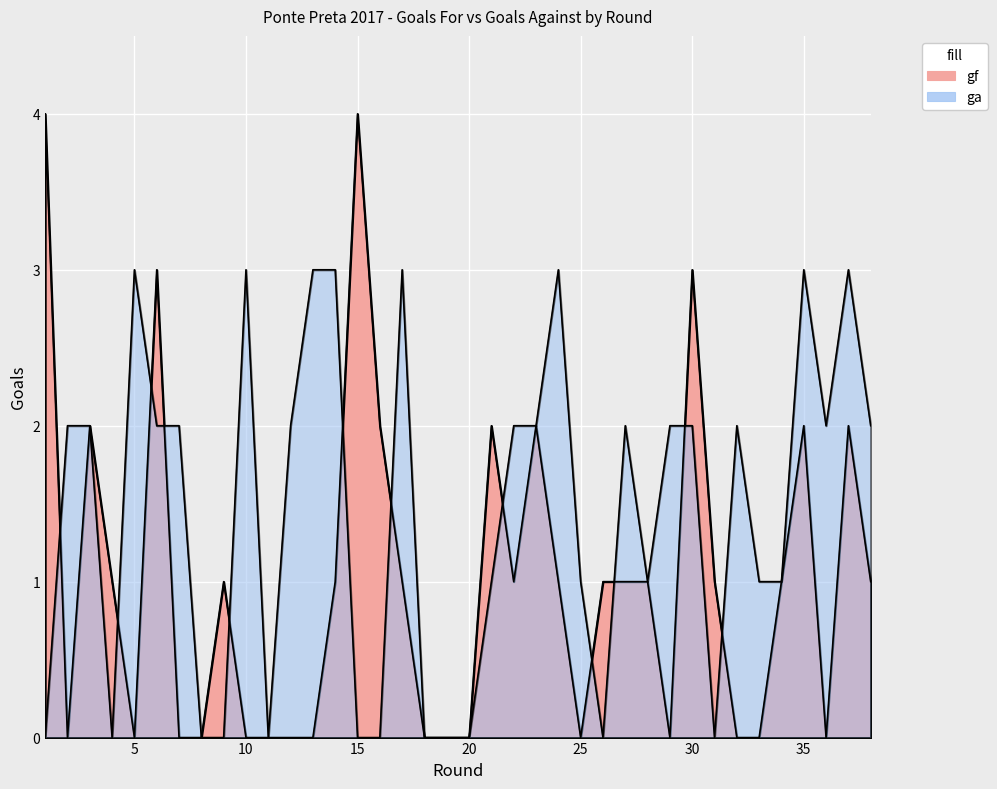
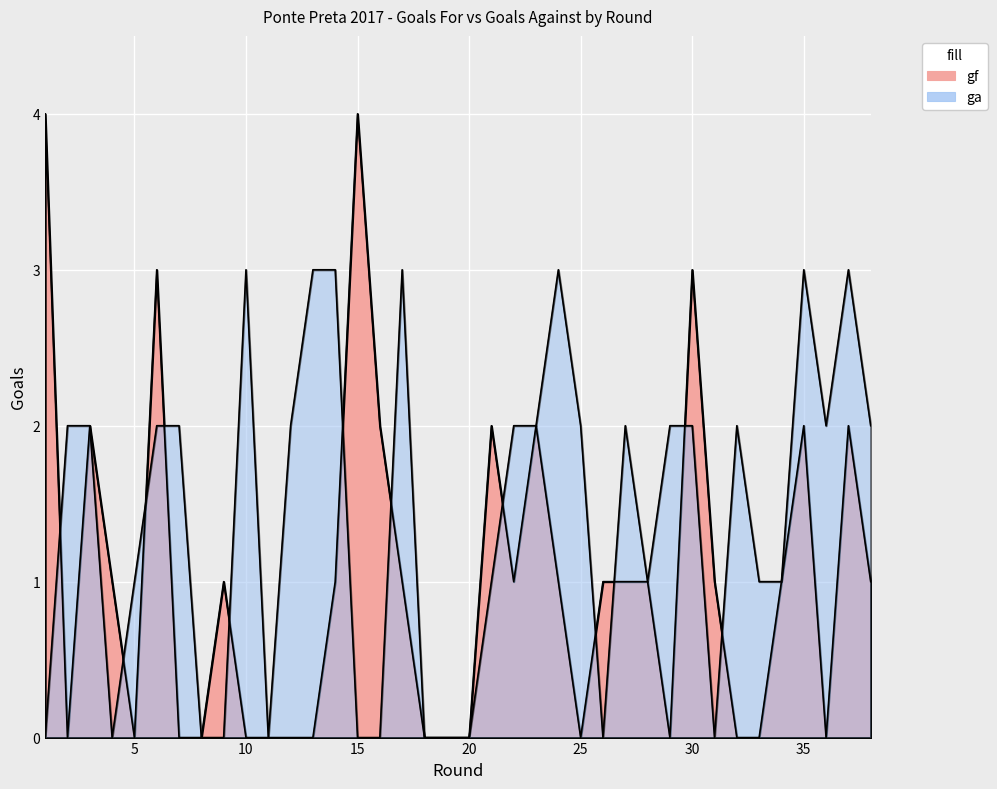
ga, 5: 3 -> 1
ga, 25: 1 -> 2
